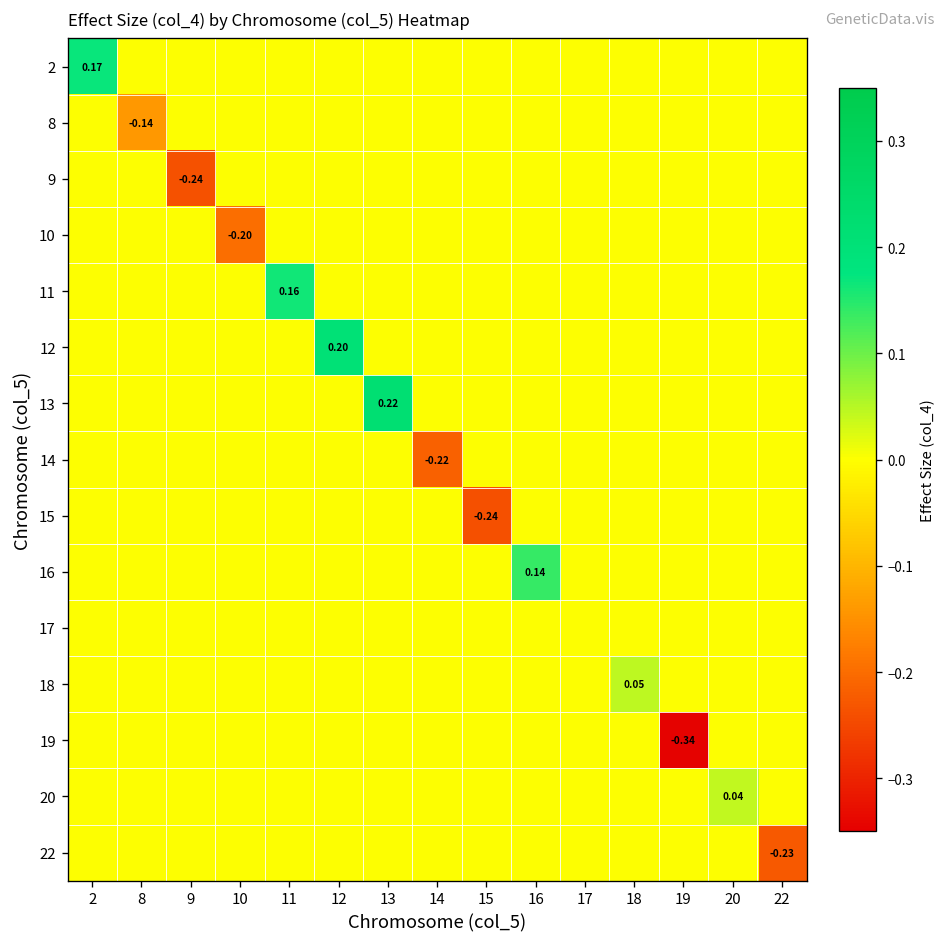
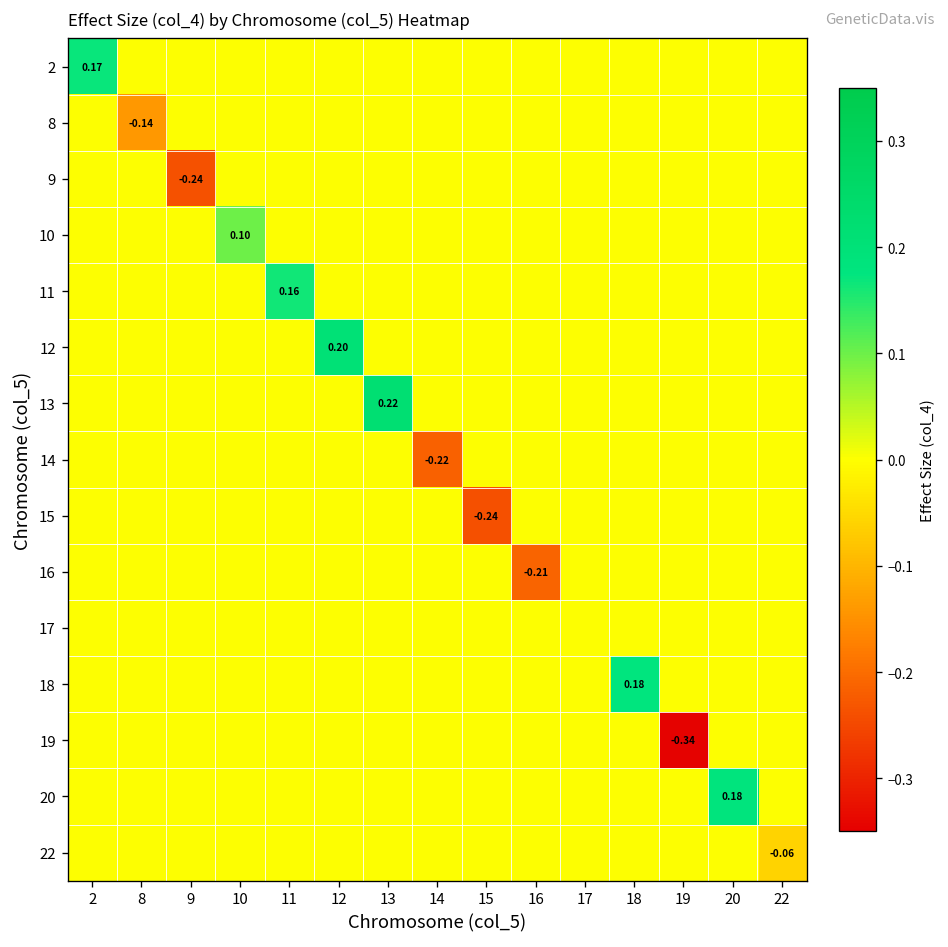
10, 10: -0.20 -> 0.10
16, 16: 0.14 -> -0.21
18, 18: 0.05 -> 0.18
20, 20: 0.04 -> 0.18
22, 22: -0.23 -> -0.06
